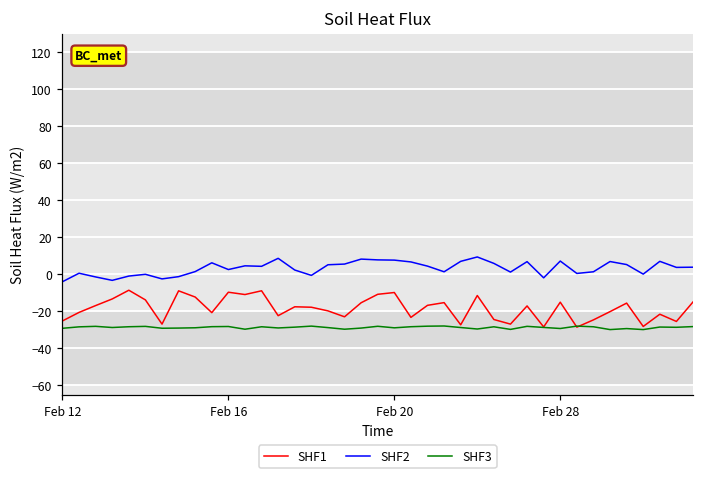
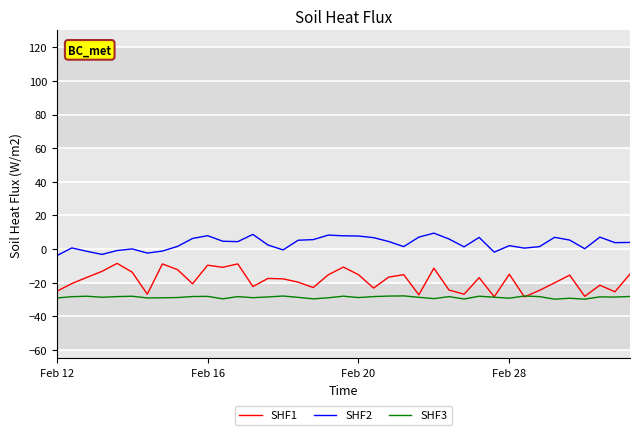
SHF2, Feb 16: 3 -> 8
SHF1, Feb 20: -10 -> -15
SHF2, Feb 28: 7 -> 2
